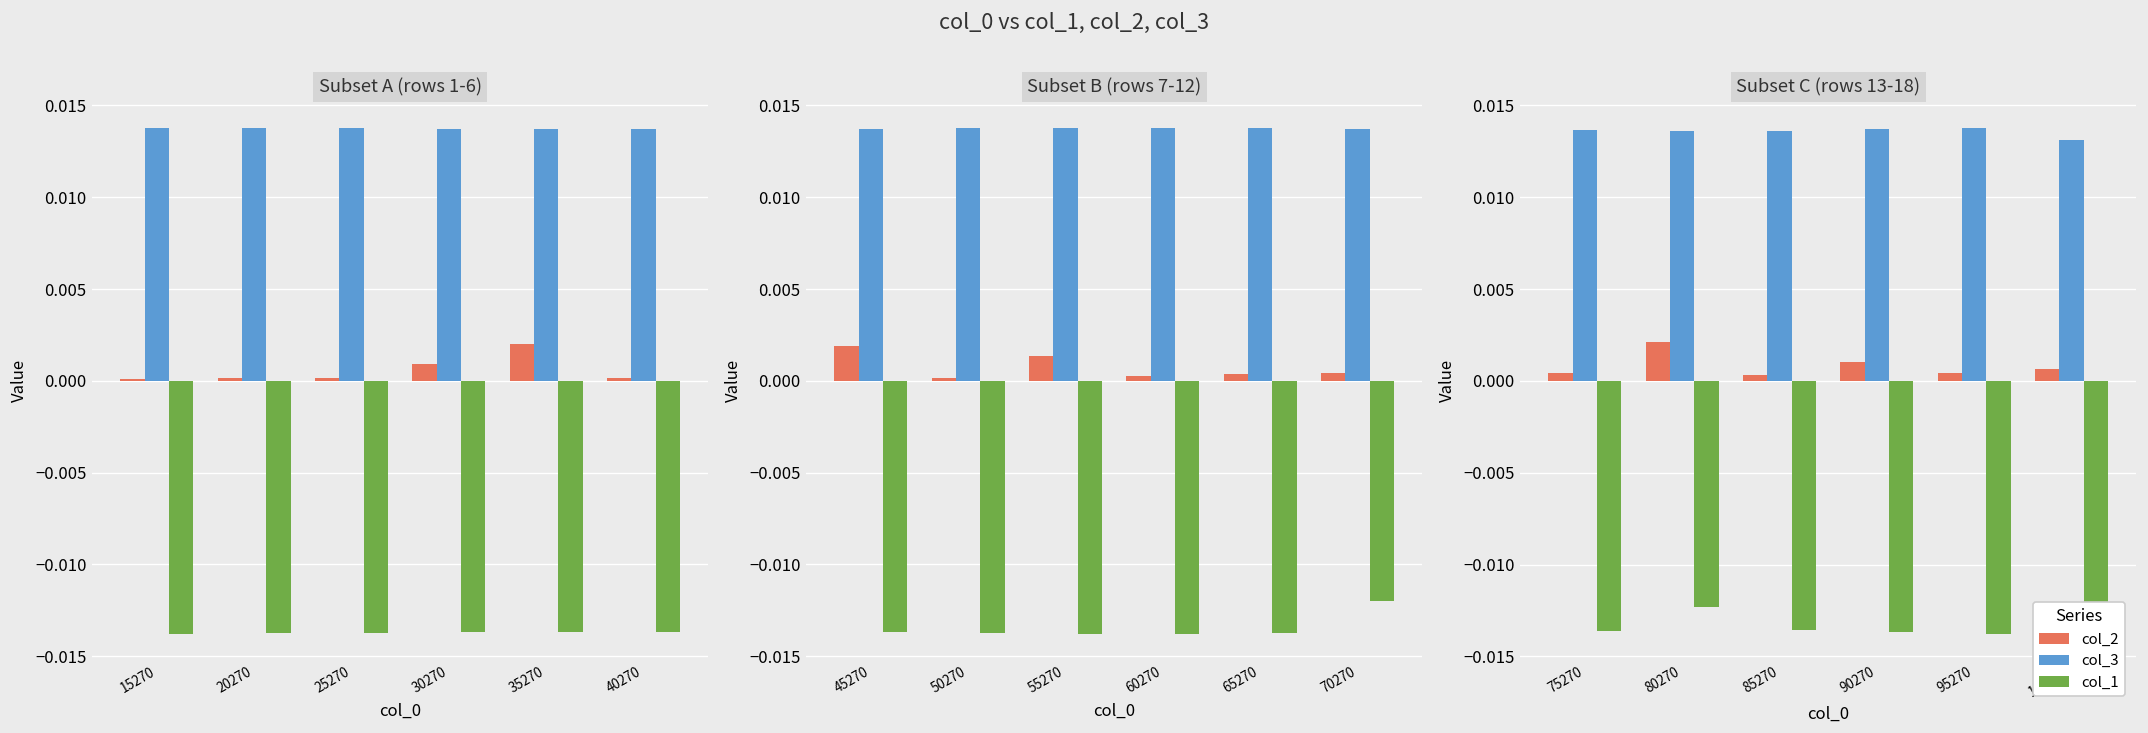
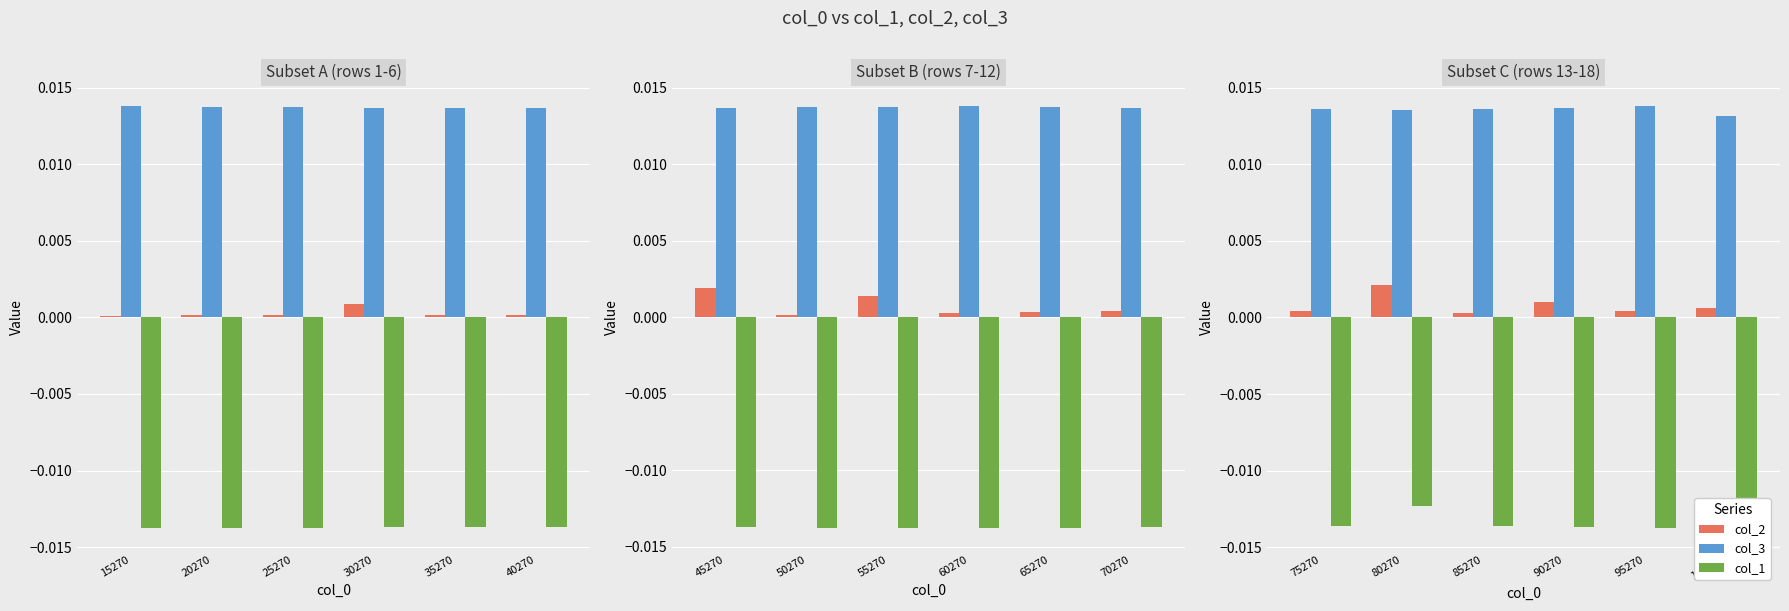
Subset A (rows 1-6), col_2, 35270: 0.0020 -> 0.0002
Subset B (rows 7-12), col_1, 70270: -0.0120 -> -0.0137
